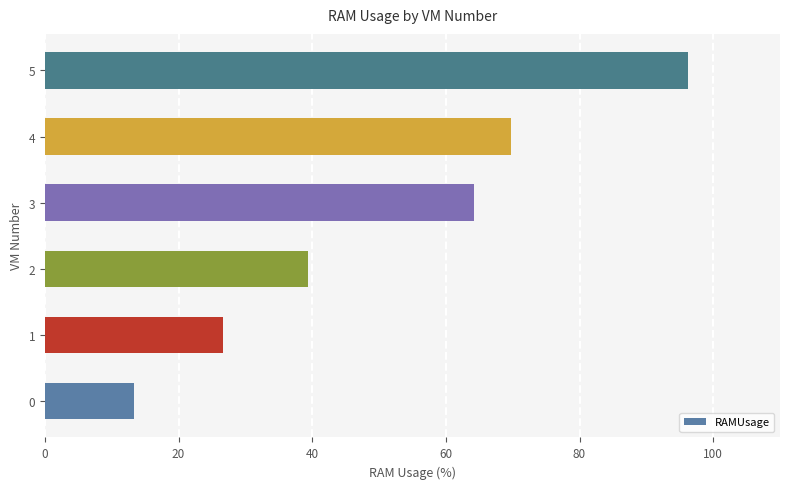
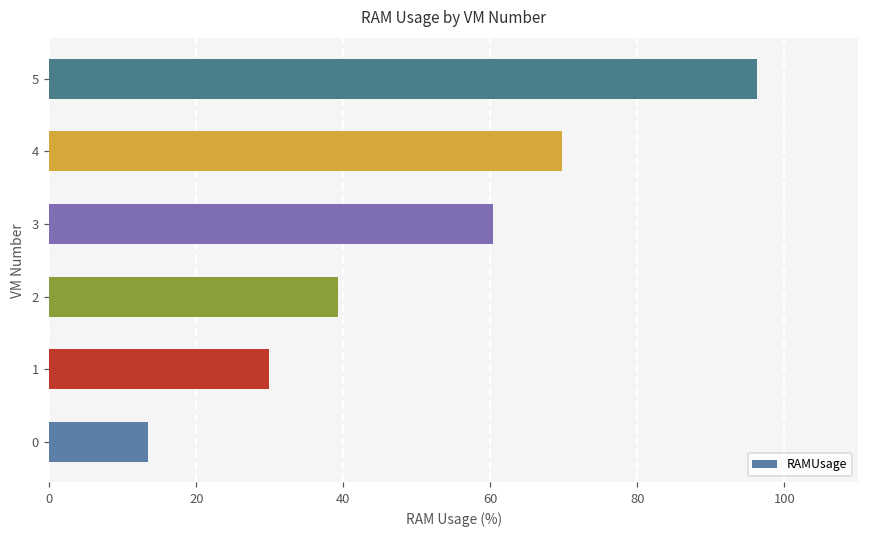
3: 64 -> 60
1: 27 -> 30
